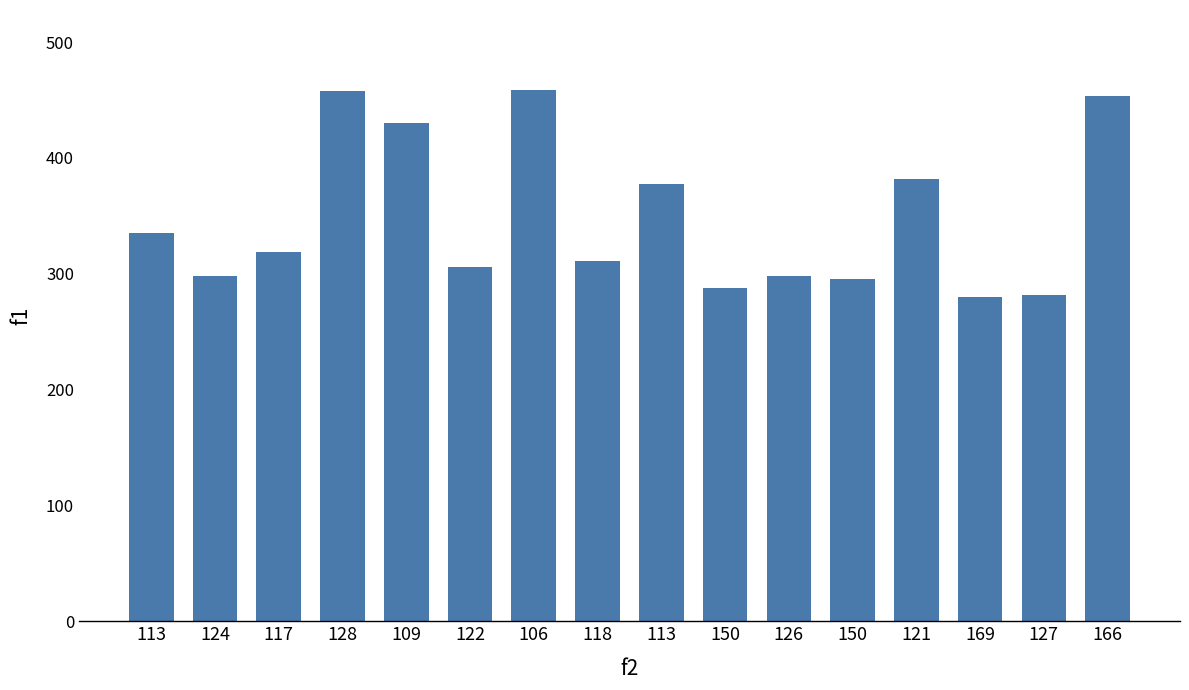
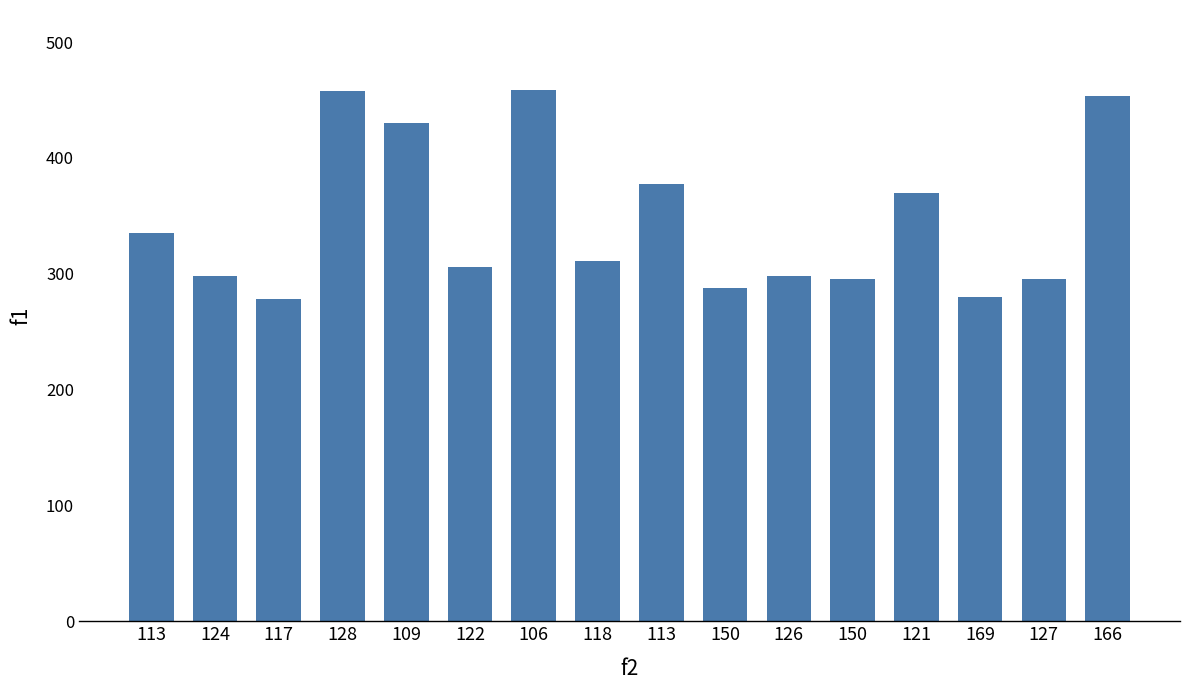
117: 319 -> 278
121: 382 -> 370
127: 281 -> 296
